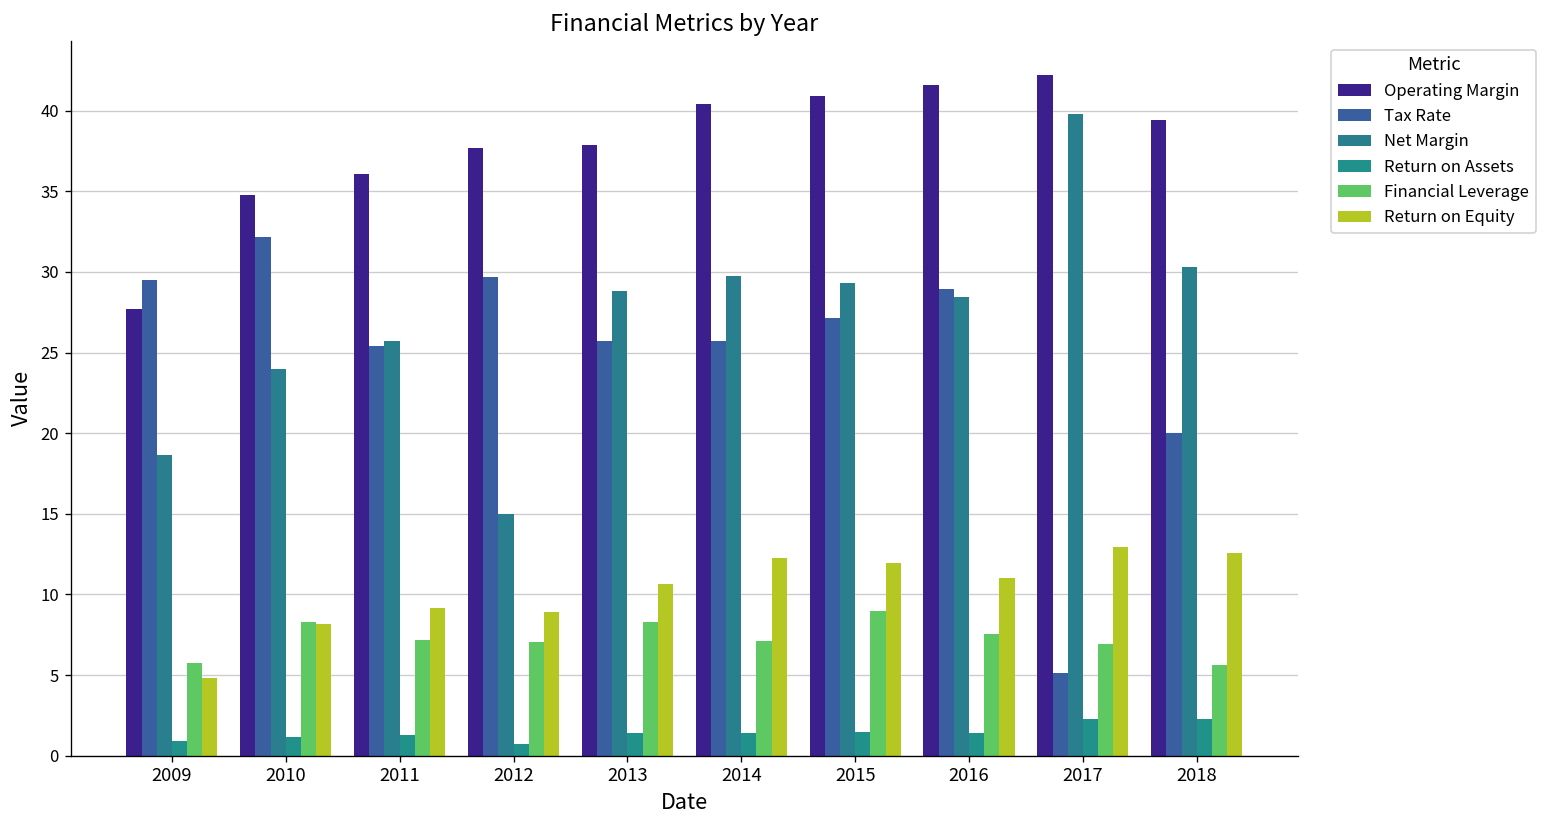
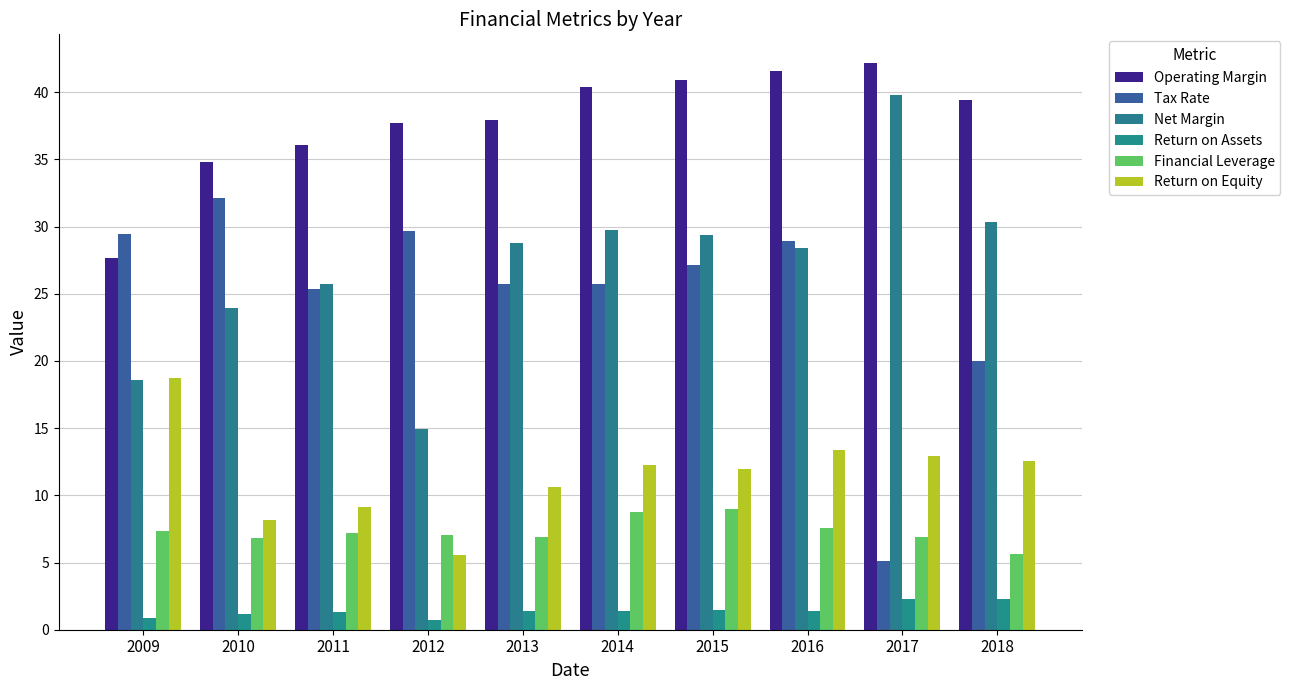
Financial Leverage, 2009: 5.8 -> 7.3
Return on Equity, 2009: 4.8 -> 18.8
Financial Leverage, 2010: 8.3 -> 6.8
Return on Equity, 2012: 8.9 -> 5.5
Financial Leverage, 2013: 8.3 -> 6.9
Financial Leverage, 2014: 7.1 -> 8.8
Return on Equity, 2016: 11.0 -> 13.4
